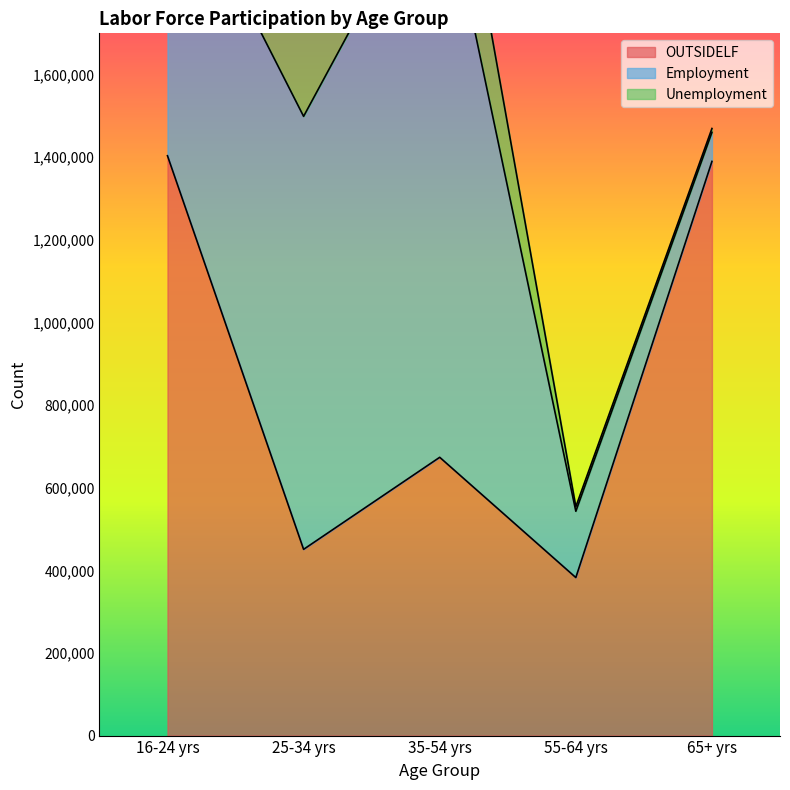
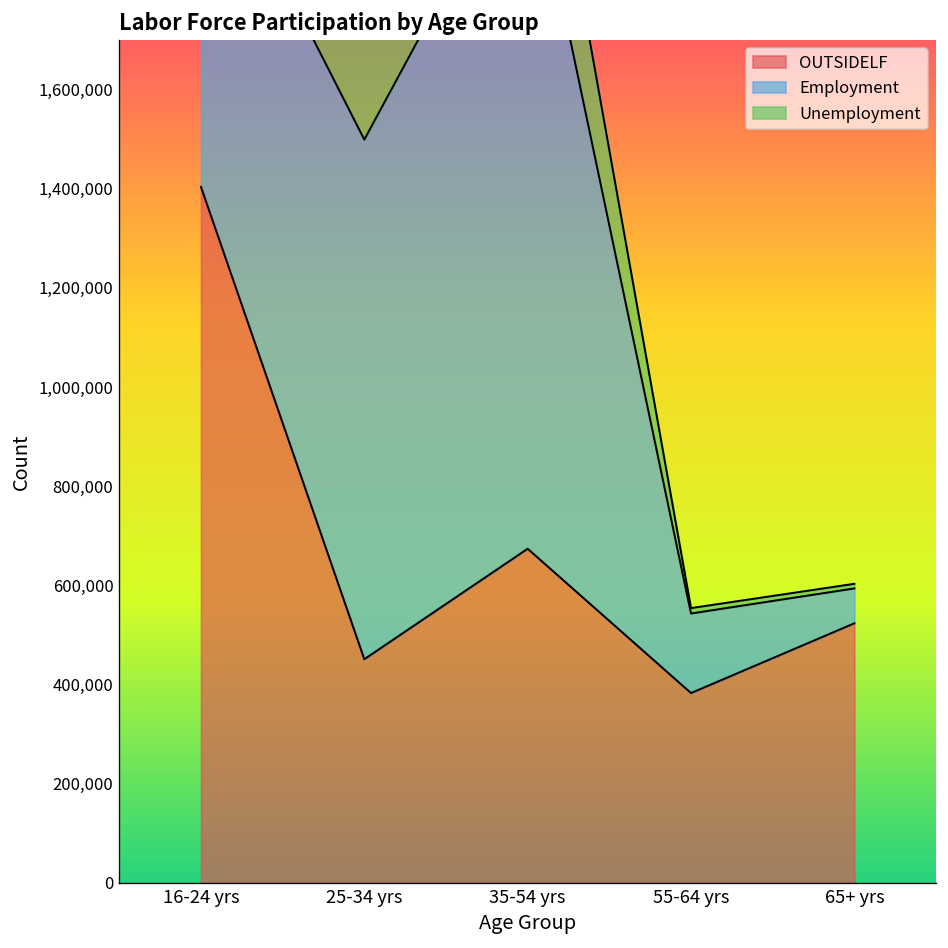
OUTSIDELF, 65+ yrs: 1,390,000 -> 520,000
